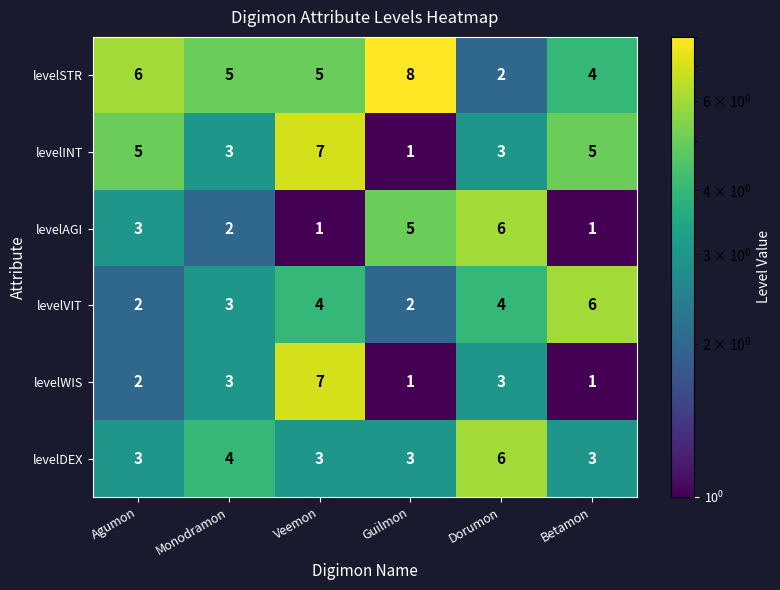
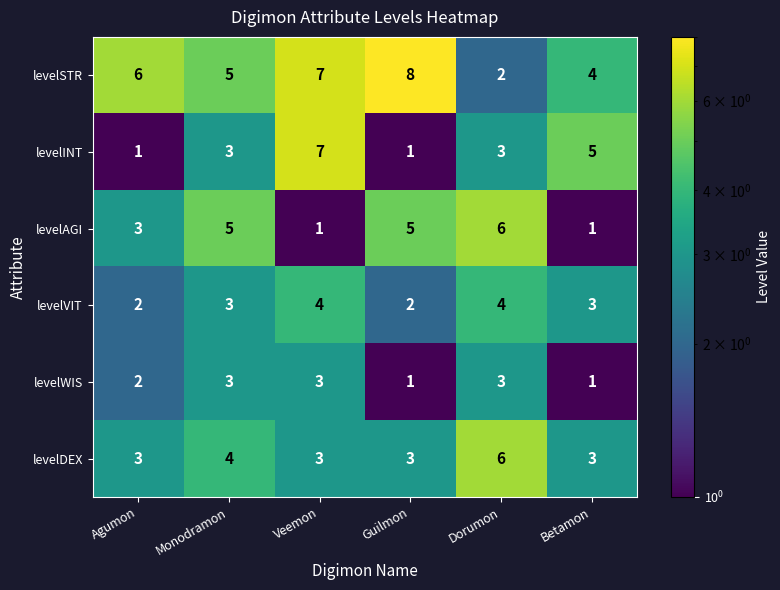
levelSTR, Veemon: 5 -> 7
levelINT, Agumon: 5 -> 1
levelAGI, Monodramon: 2 -> 5
levelVIT, Betamon: 6 -> 3
levelWIS, Veemon: 7 -> 3
